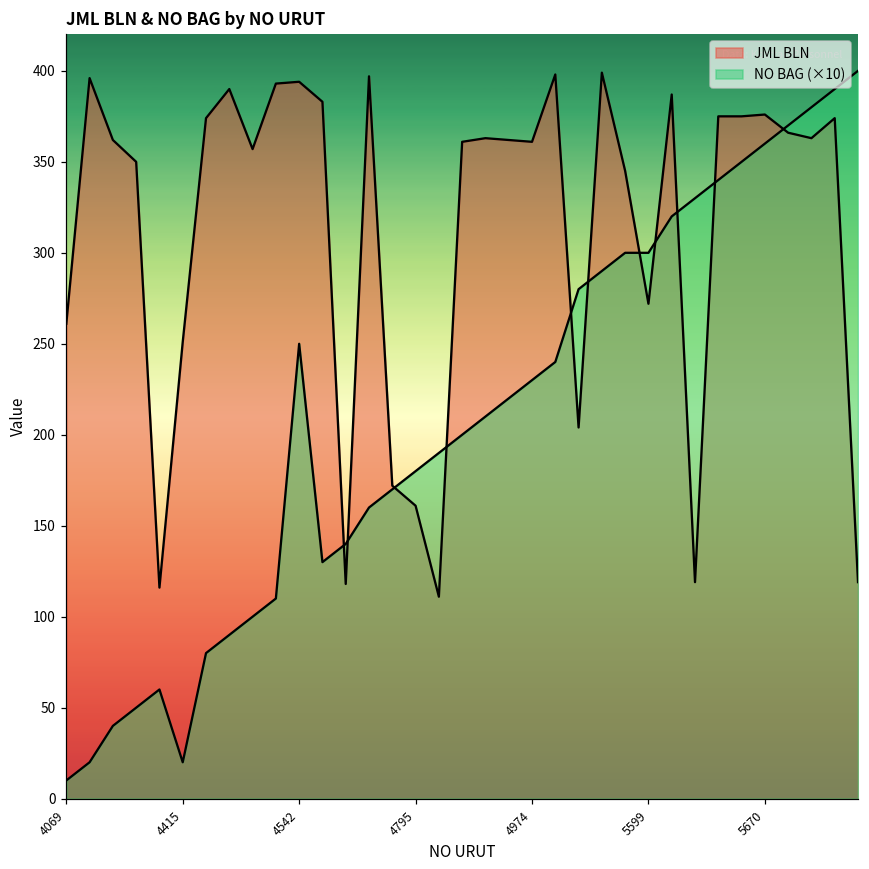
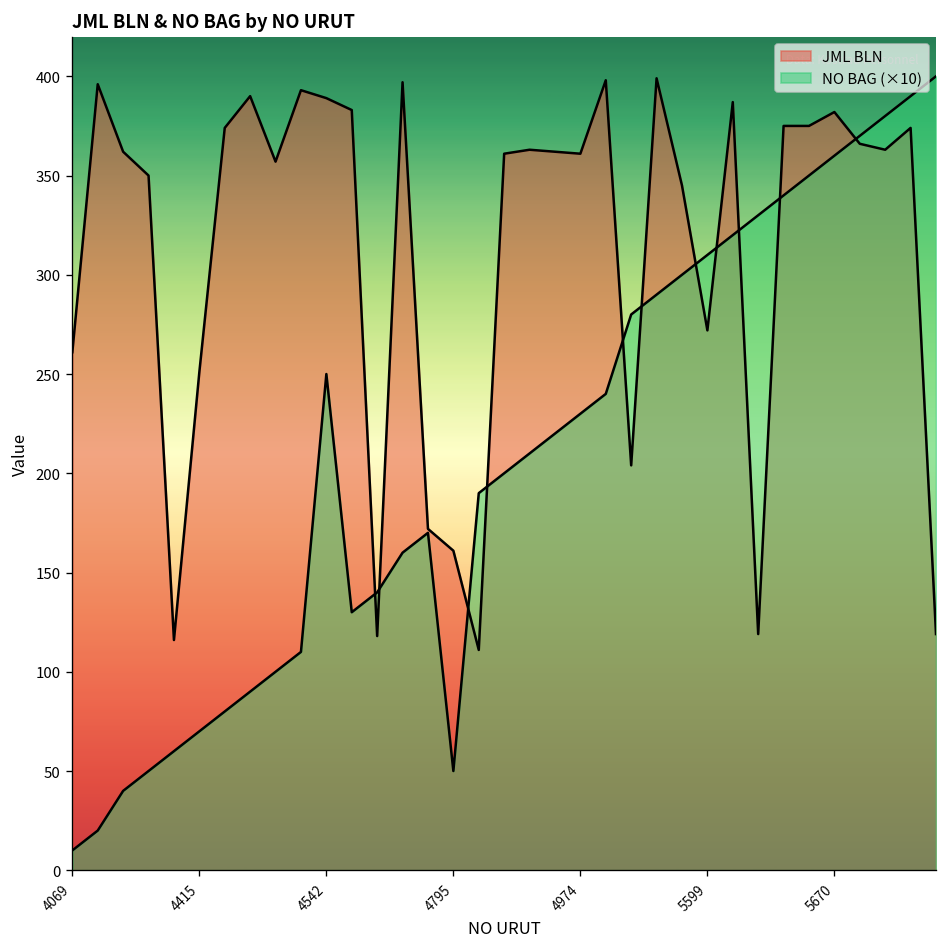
NO BAG (×10), 4415: 20 -> 70
JML BLN, 4542: 394 -> 389
NO BAG (×10), 4795: 180 -> 50
NO BAG (×10), 5599: 300 -> 310
JML BLN, 5670: 376 -> 382
